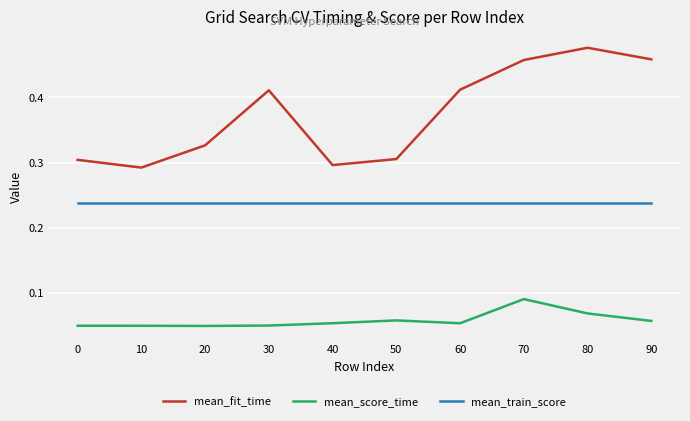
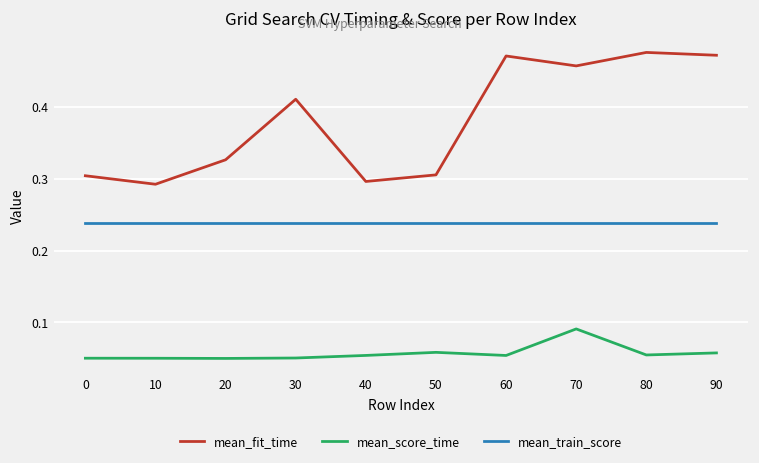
mean_fit_time, 60: 0.41 -> 0.47
mean_score_time, 80: 0.07 -> 0.05
mean_fit_time, 90: 0.46 -> 0.47
